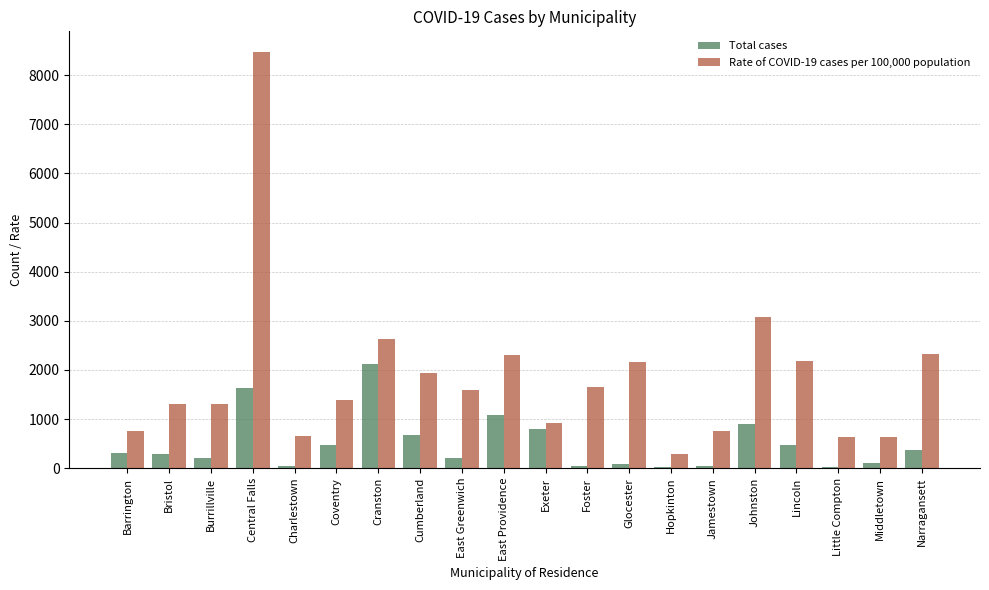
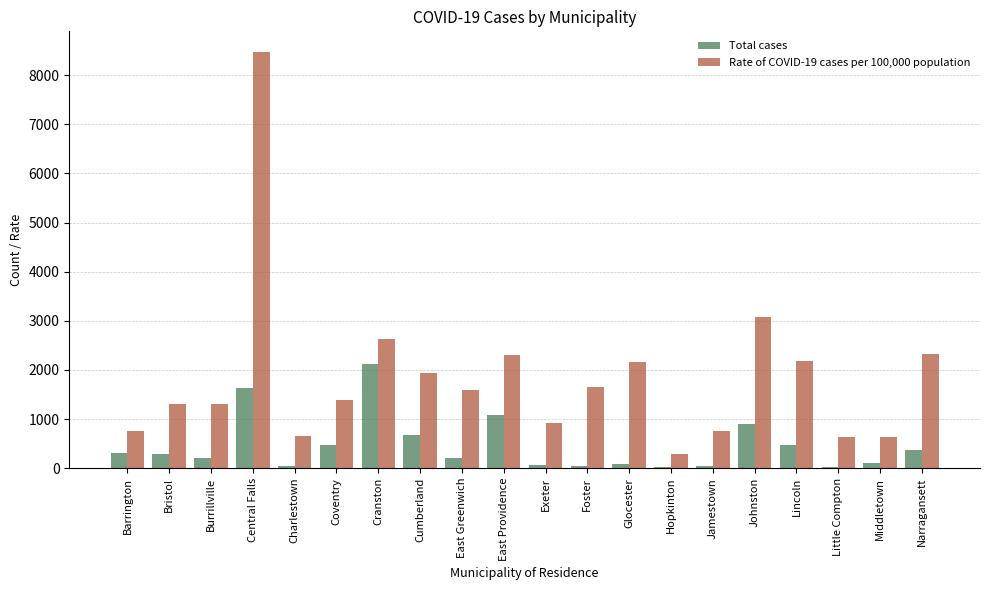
Total cases, Exeter: 800 -> 100
